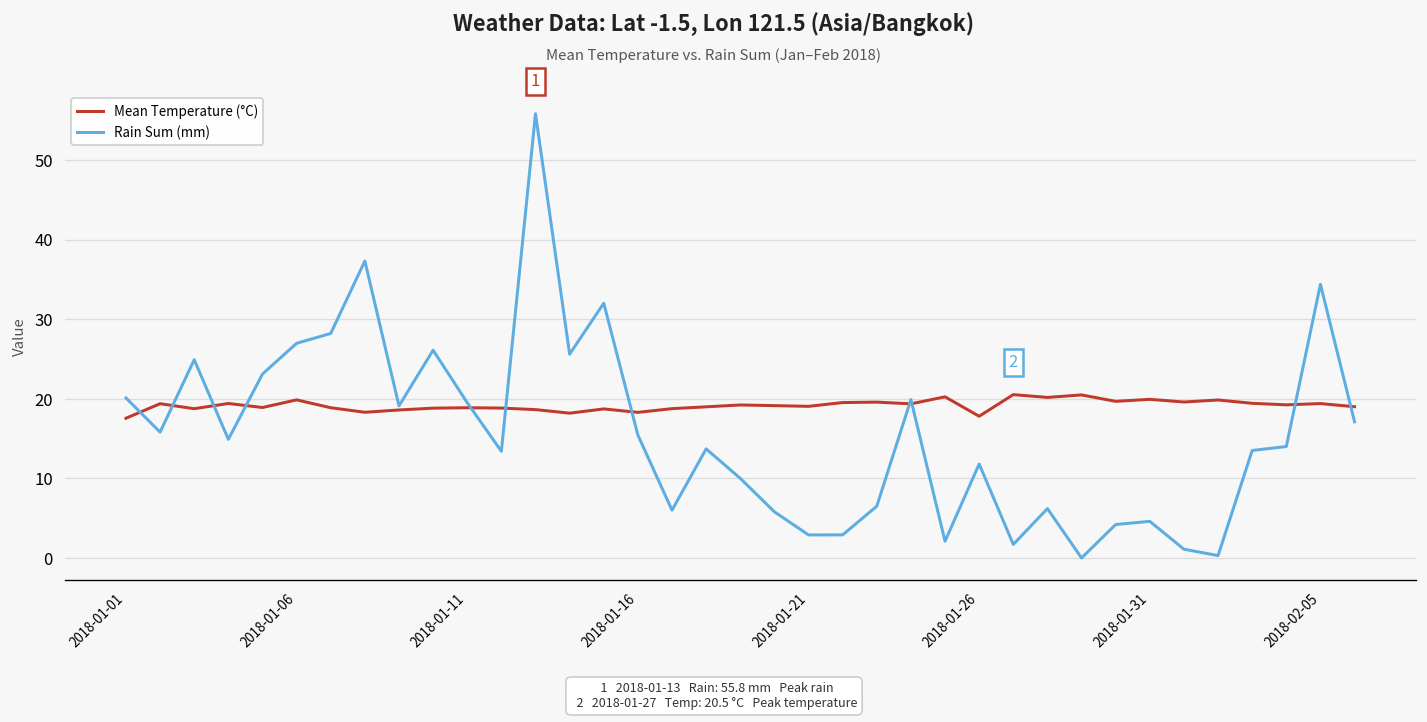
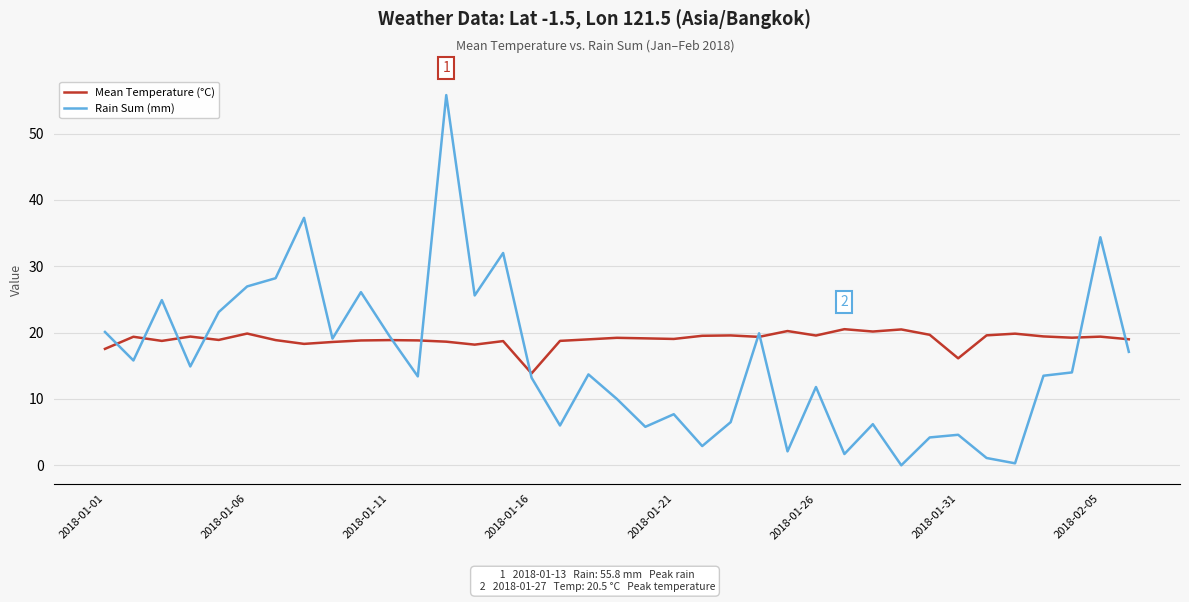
Mean Temperature (°C), 2018-01-16: 18 -> 14
Rain Sum (mm), 2018-01-16: 15 -> 13
Rain Sum (mm), 2018-01-21: 3 -> 8
Mean Temperature (°C), 2018-01-26: 18 -> 20
Mean Temperature (°C), 2018-01-31: 20 -> 16
